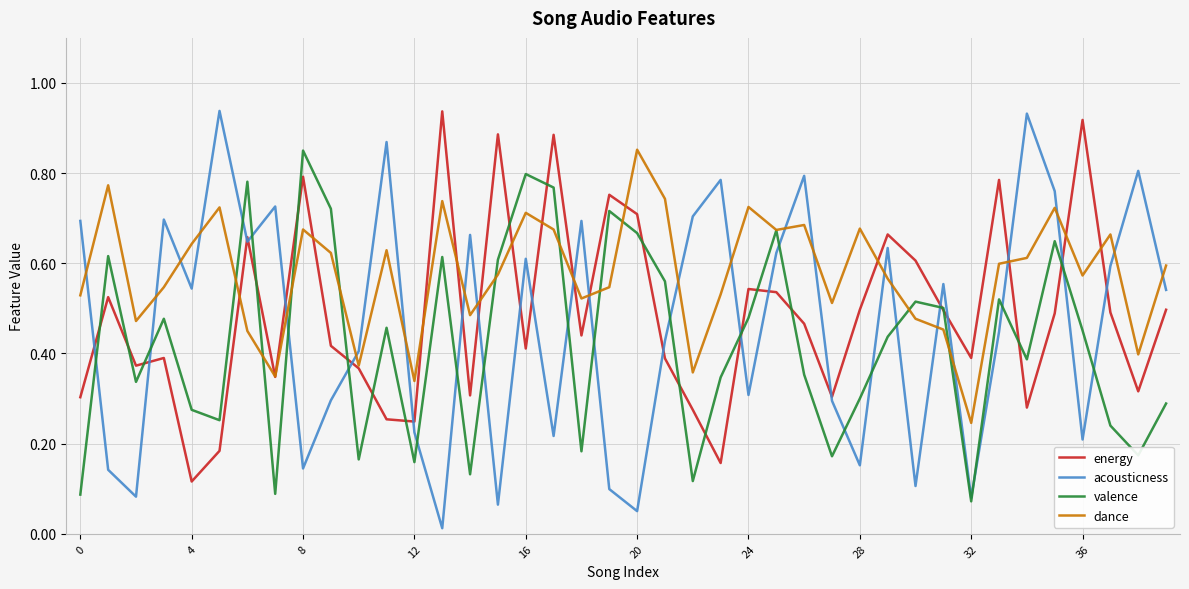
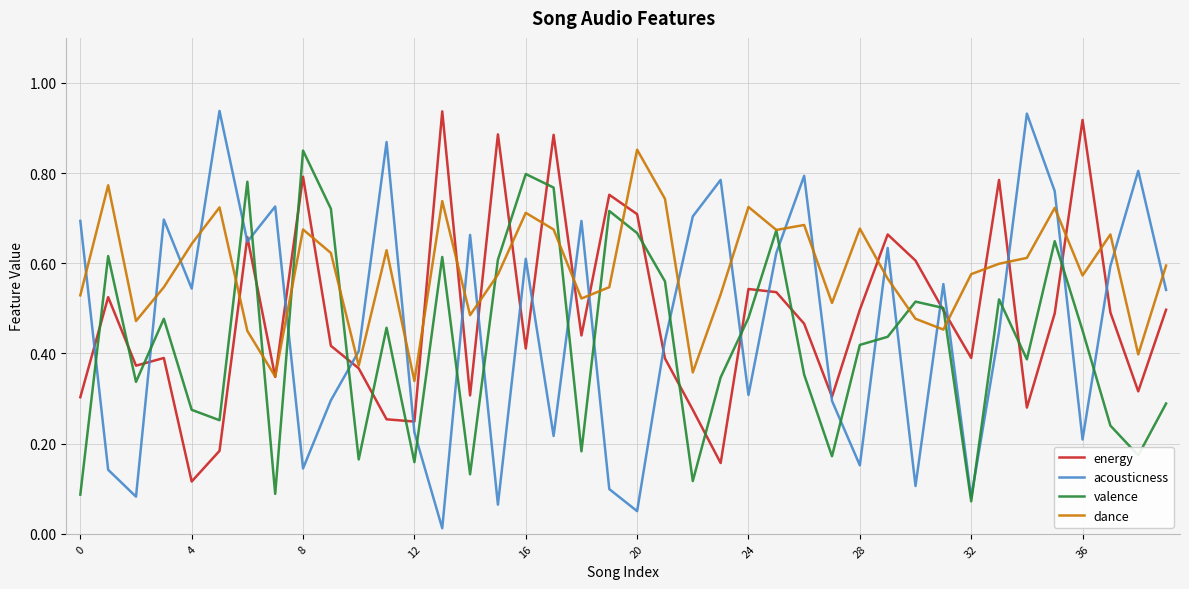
valence, 28: 0.30 -> 0.42
dance, 32: 0.25 -> 0.58
